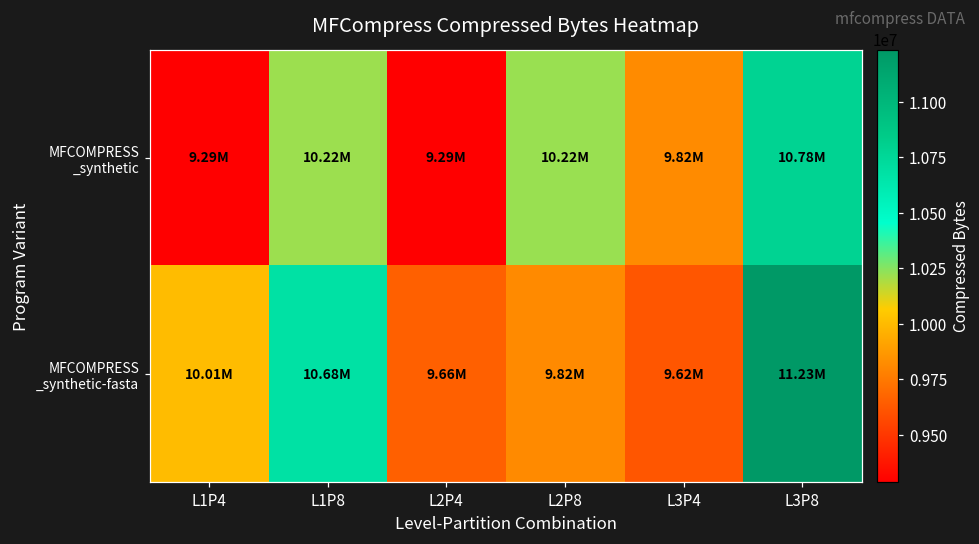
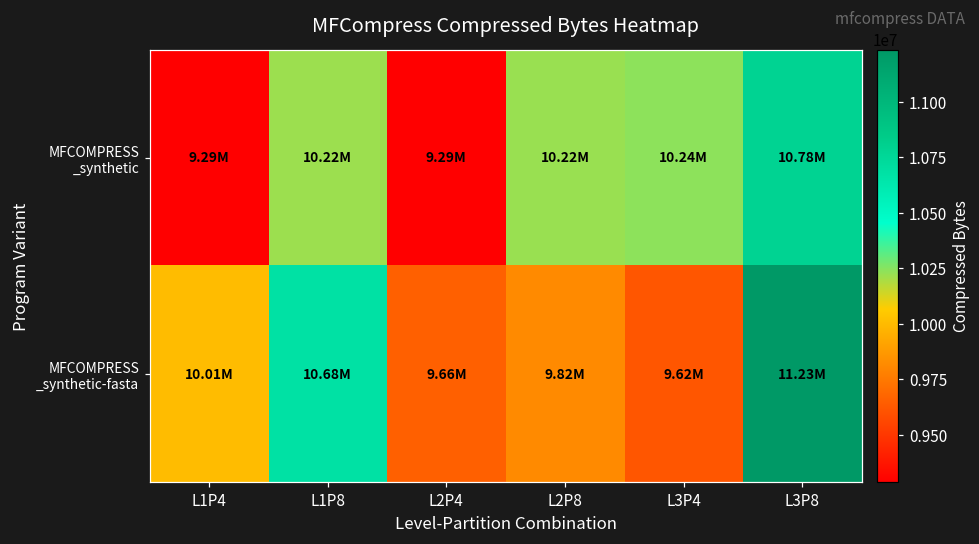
MFCOMPRESS _synthetic, L3P4: 9.82M -> 10.24M
